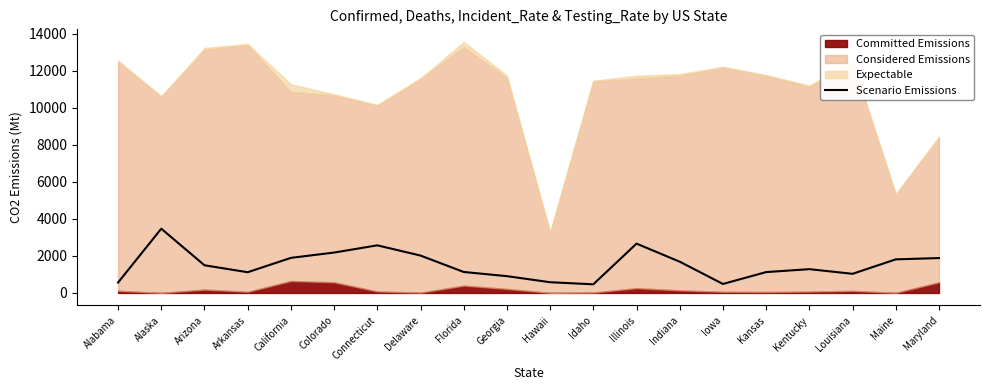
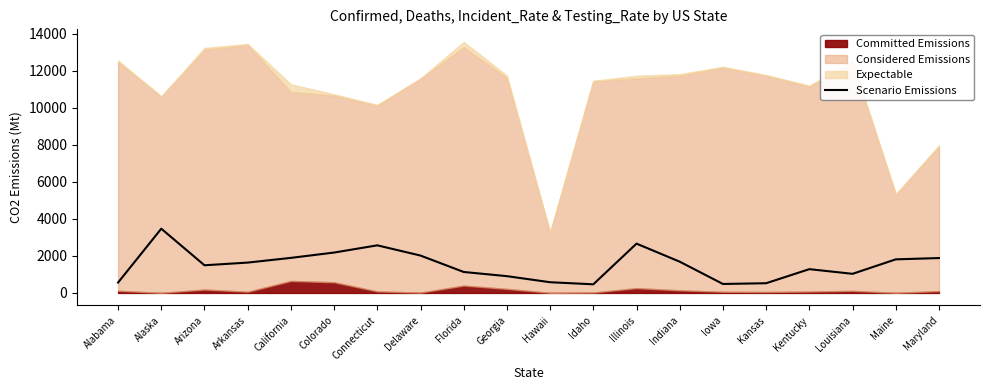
Scenario Emissions, Arkansas: 1100 -> 1600
Scenario Emissions, Kansas: 1100 -> 500
Committed Emissions, Maryland: 600 -> 100
